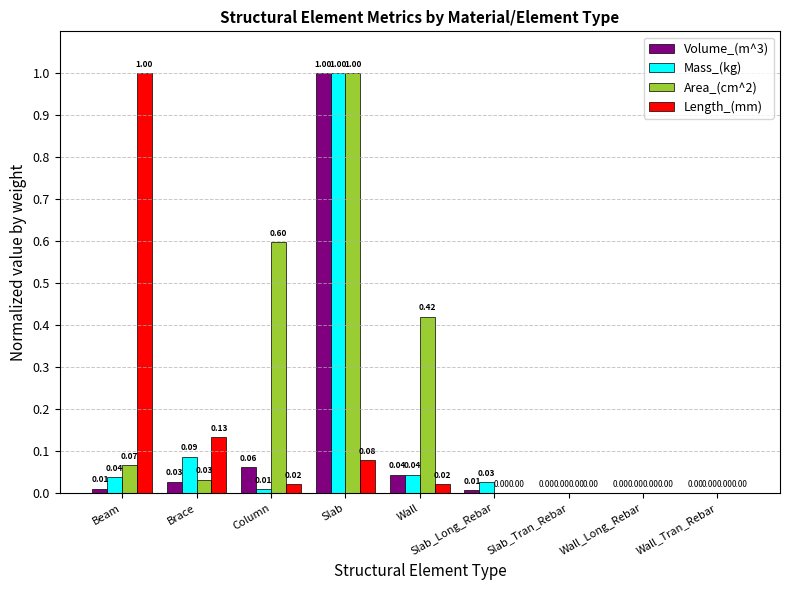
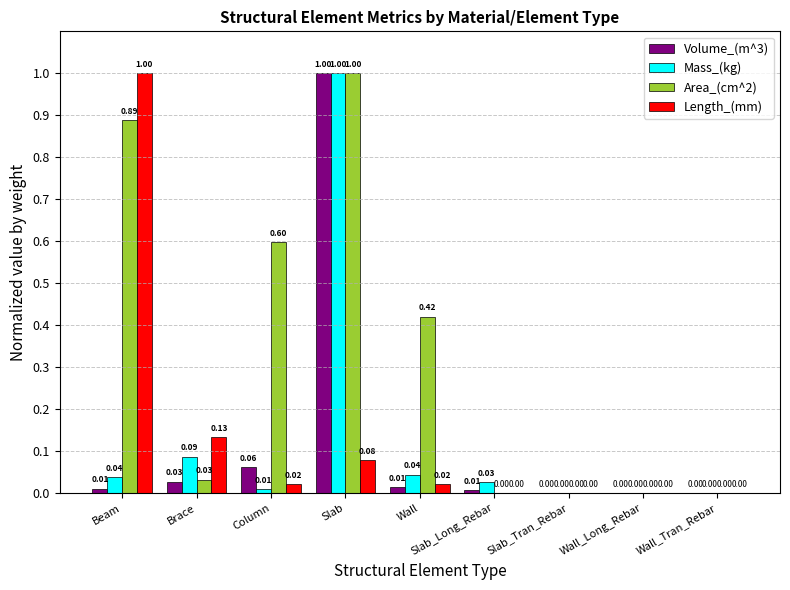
Area_(cm^2), Beam: 0.07 -> 0.89
Volume_(m^3), Wall: 0.04 -> 0.01
